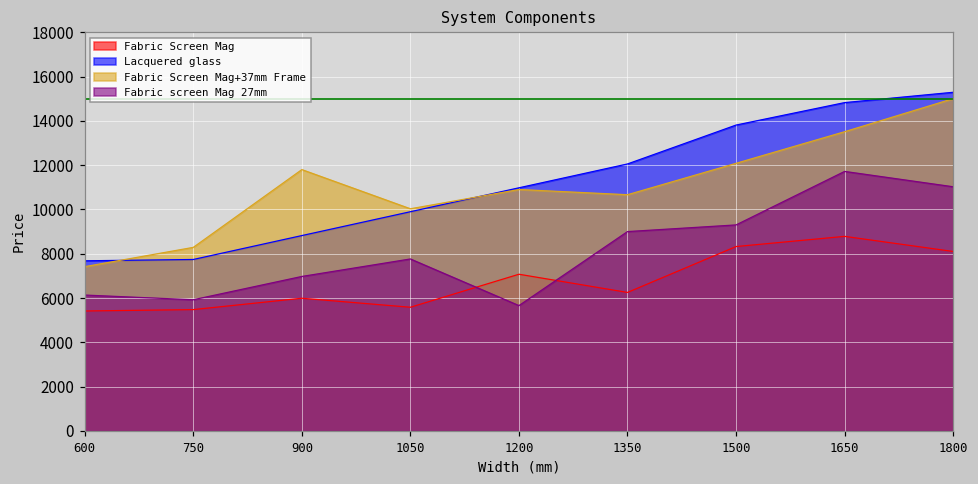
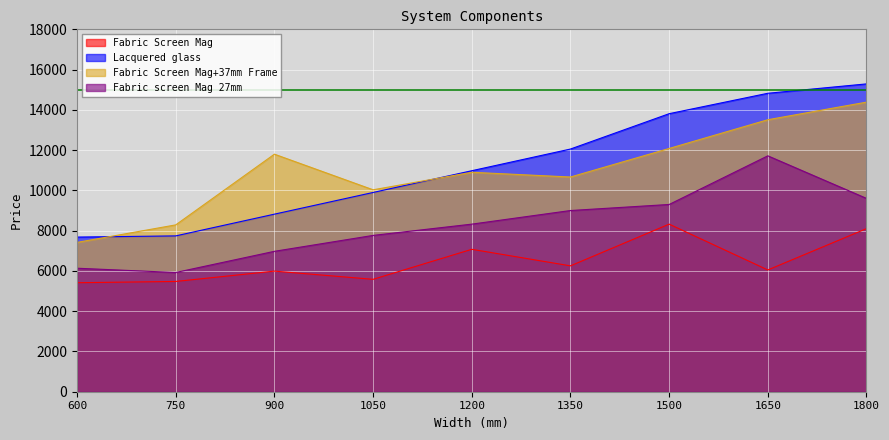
Fabric screen Mag 27mm, 1200: 5700 -> 8300
Fabric Screen Mag, 1650: 8800 -> 6000
Fabric Screen Mag+37mm Frame, 1800: 15000 -> 14400
Fabric screen Mag 27mm, 1800: 11000 -> 9600
